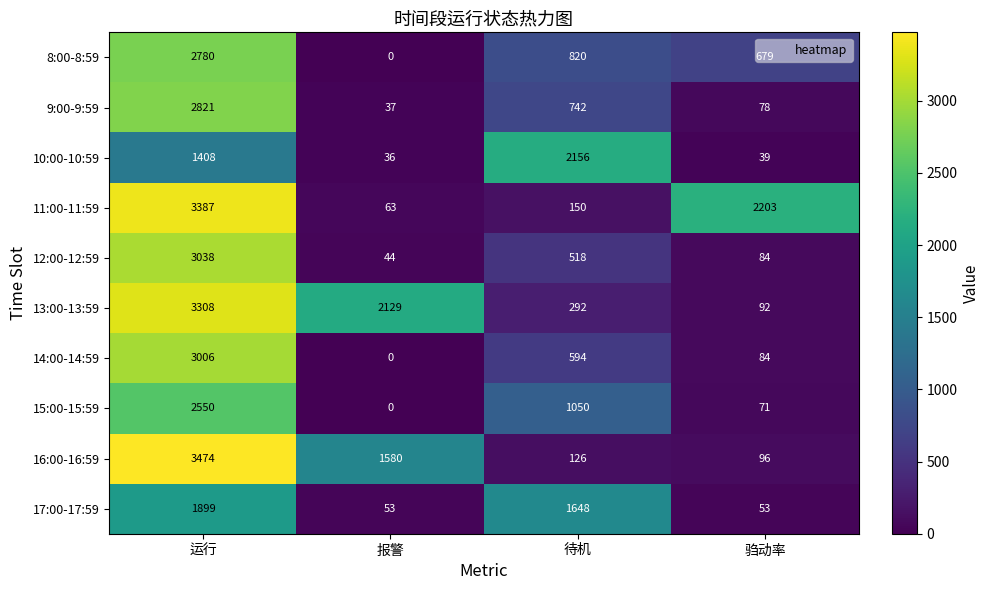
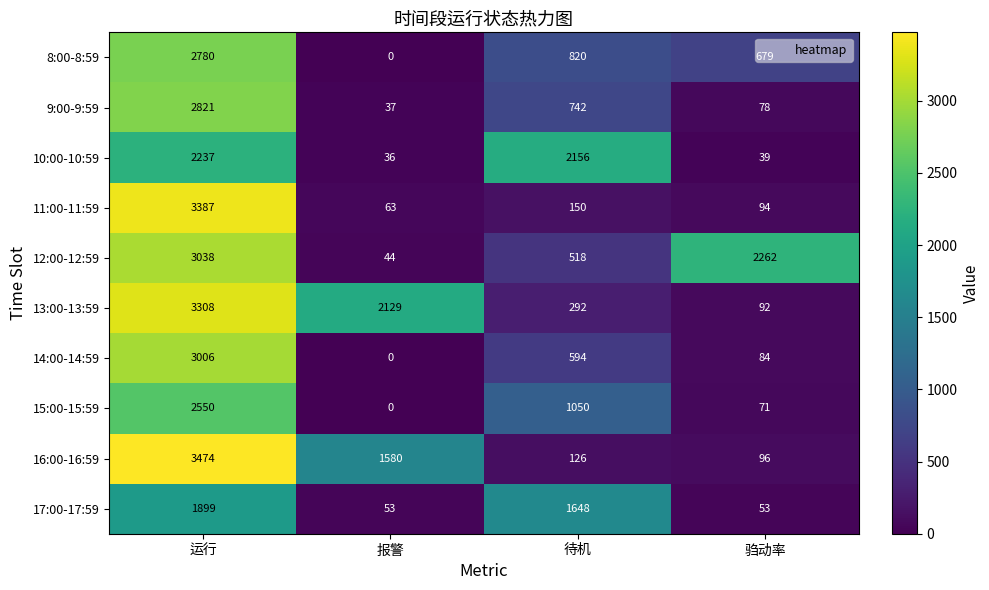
10:00-10:59, 运行: 1408 -> 2237
11:00-11:59, 驺动率: 2203 -> 94
12:00-12:59, 驺动率: 84 -> 2262
